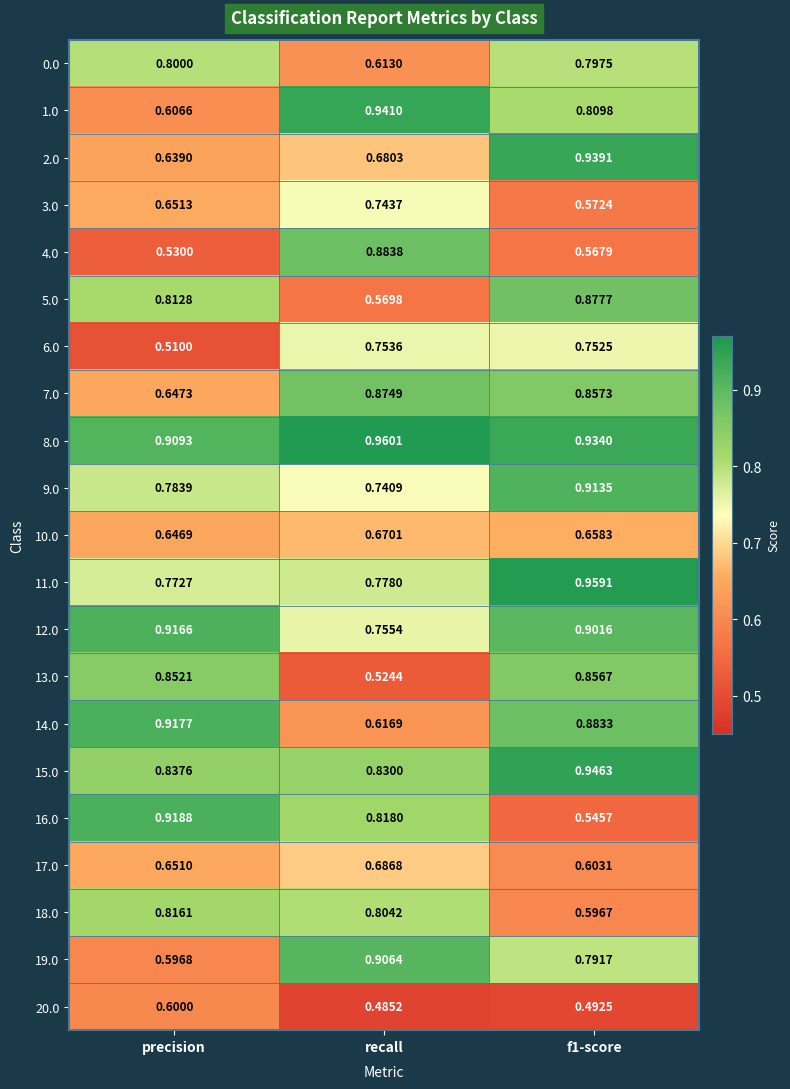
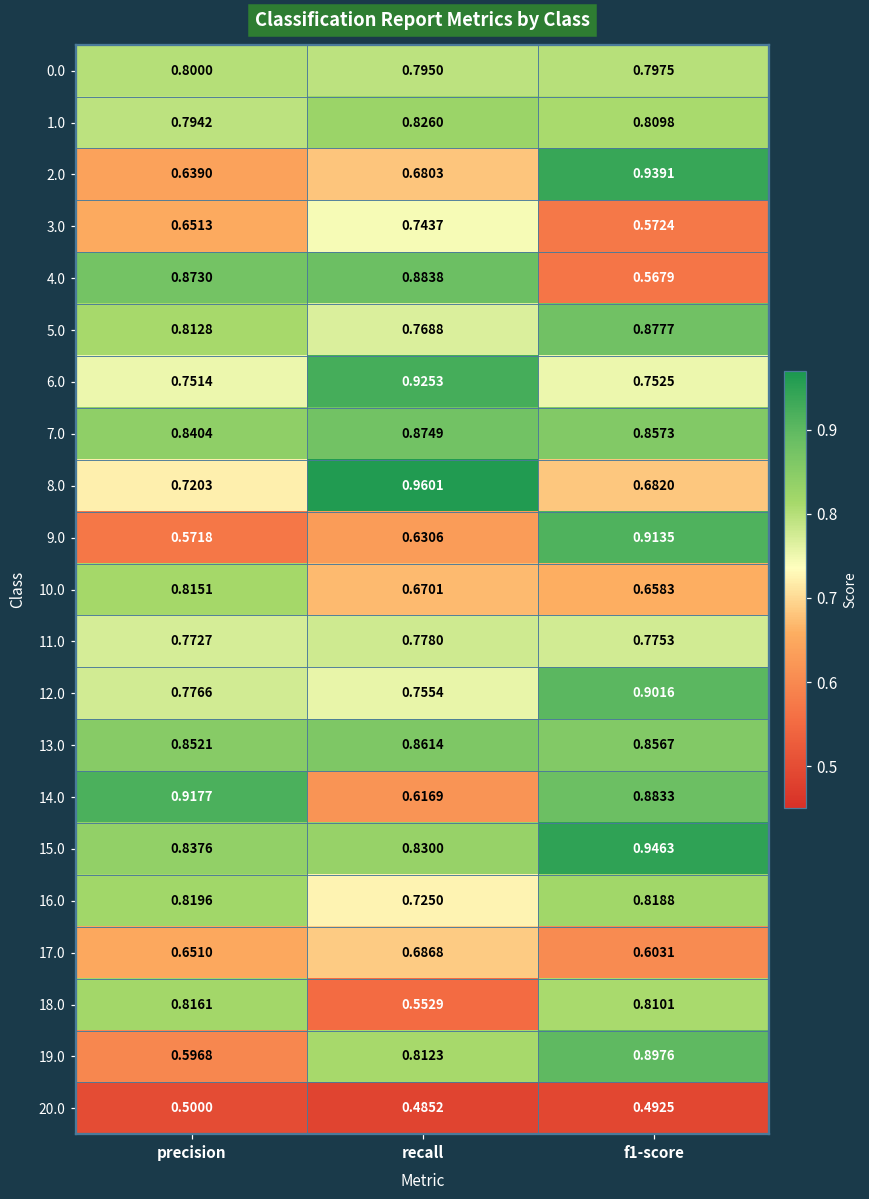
0.0, recall: 0.6130 -> 0.7950
1.0, precision: 0.6066 -> 0.7942
1.0, recall: 0.9410 -> 0.8260
4.0, precision: 0.5300 -> 0.8730
5.0, recall: 0.5698 -> 0.7688
6.0, precision: 0.5100 -> 0.7514
6.0, recall: 0.7536 -> 0.9253
7.0, precision: 0.6473 -> 0.8404
8.0, precision: 0.9093 -> 0.7203
8.0, f1-score: 0.9340 -> 0.6820
9.0, precision: 0.7839 -> 0.5718
9.0, recall: 0.7409 -> 0.6306
10.0, precision: 0.6469 -> 0.8151
11.0, f1-score: 0.9591 -> 0.7753
12.0, precision: 0.9166 -> 0.7766
13.0, recall: 0.5244 -> 0.8614
16.0, precision: 0.9188 -> 0.8196
16.0, recall: 0.8180 -> 0.7250
16.0, f1-score: 0.5457 -> 0.8188
18.0, recall: 0.8042 -> 0.5529
18.0, f1-score: 0.5967 -> 0.8101
19.0, recall: 0.9064 -> 0.8123
19.0, f1-score: 0.7917 -> 0.8976
20.0, precision: 0.6000 -> 0.5000
